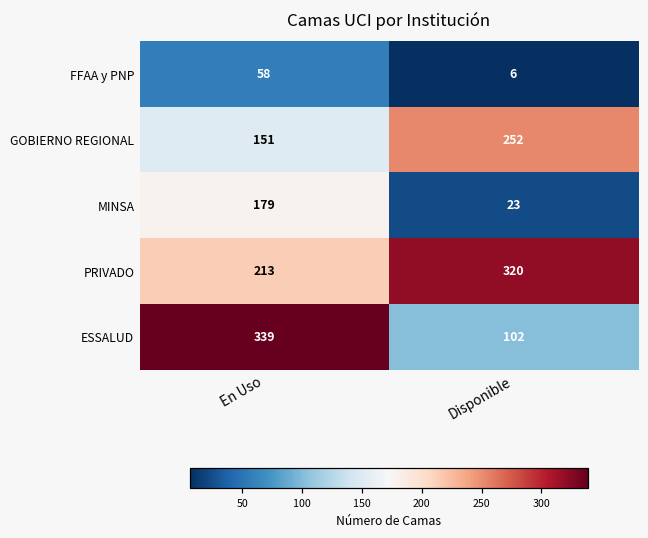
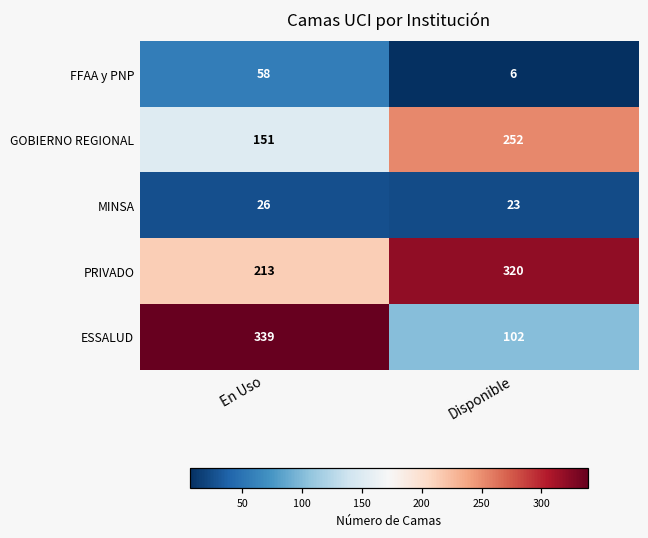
MINSA, En Uso: 179 -> 26
